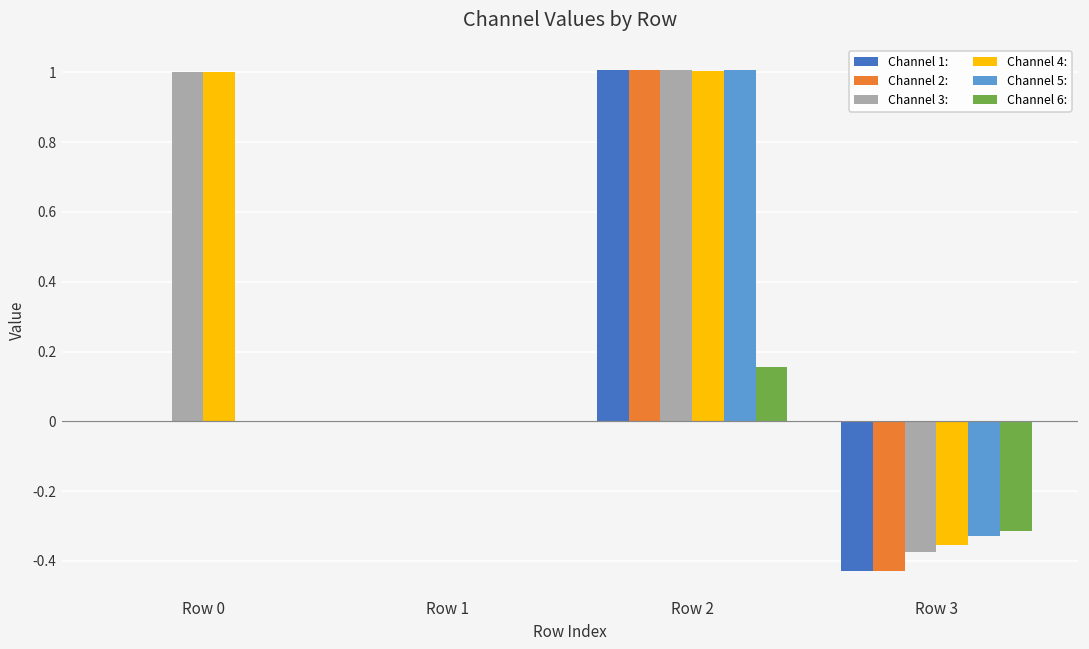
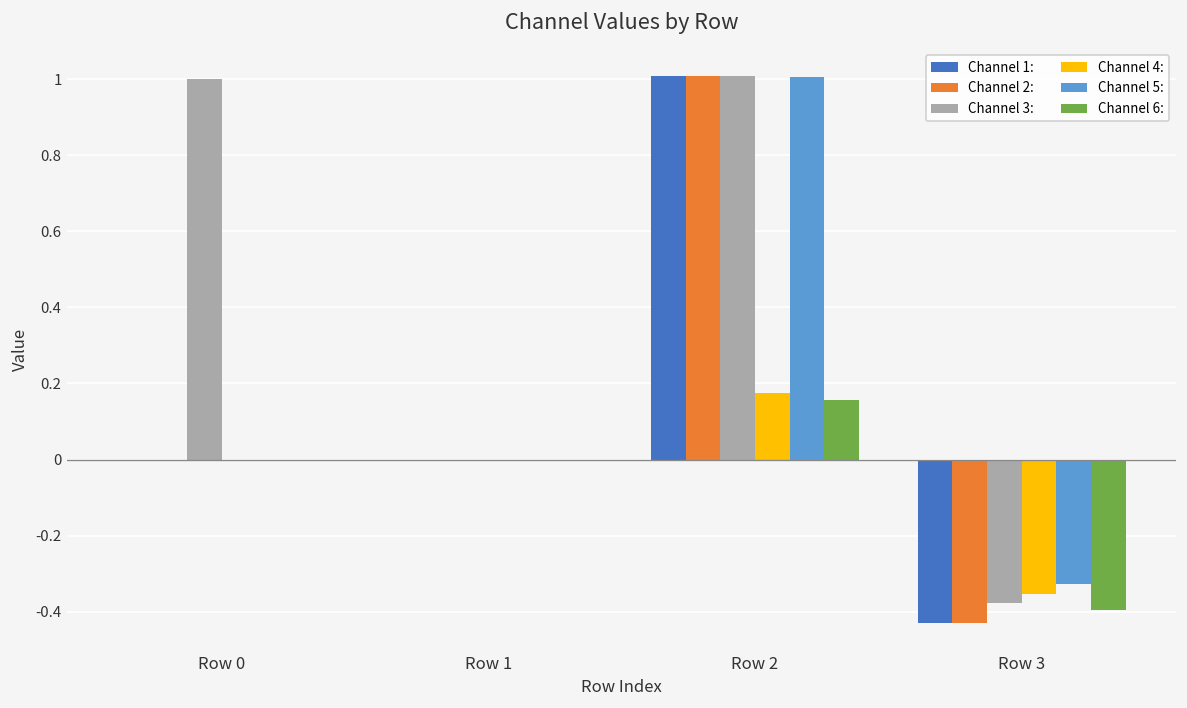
Channel 4:, Row 0: 1 -> 0
Channel 4:, Row 2: 1.01 -> 0.18
Channel 6:, Row 3: -0.32 -> -0.40
